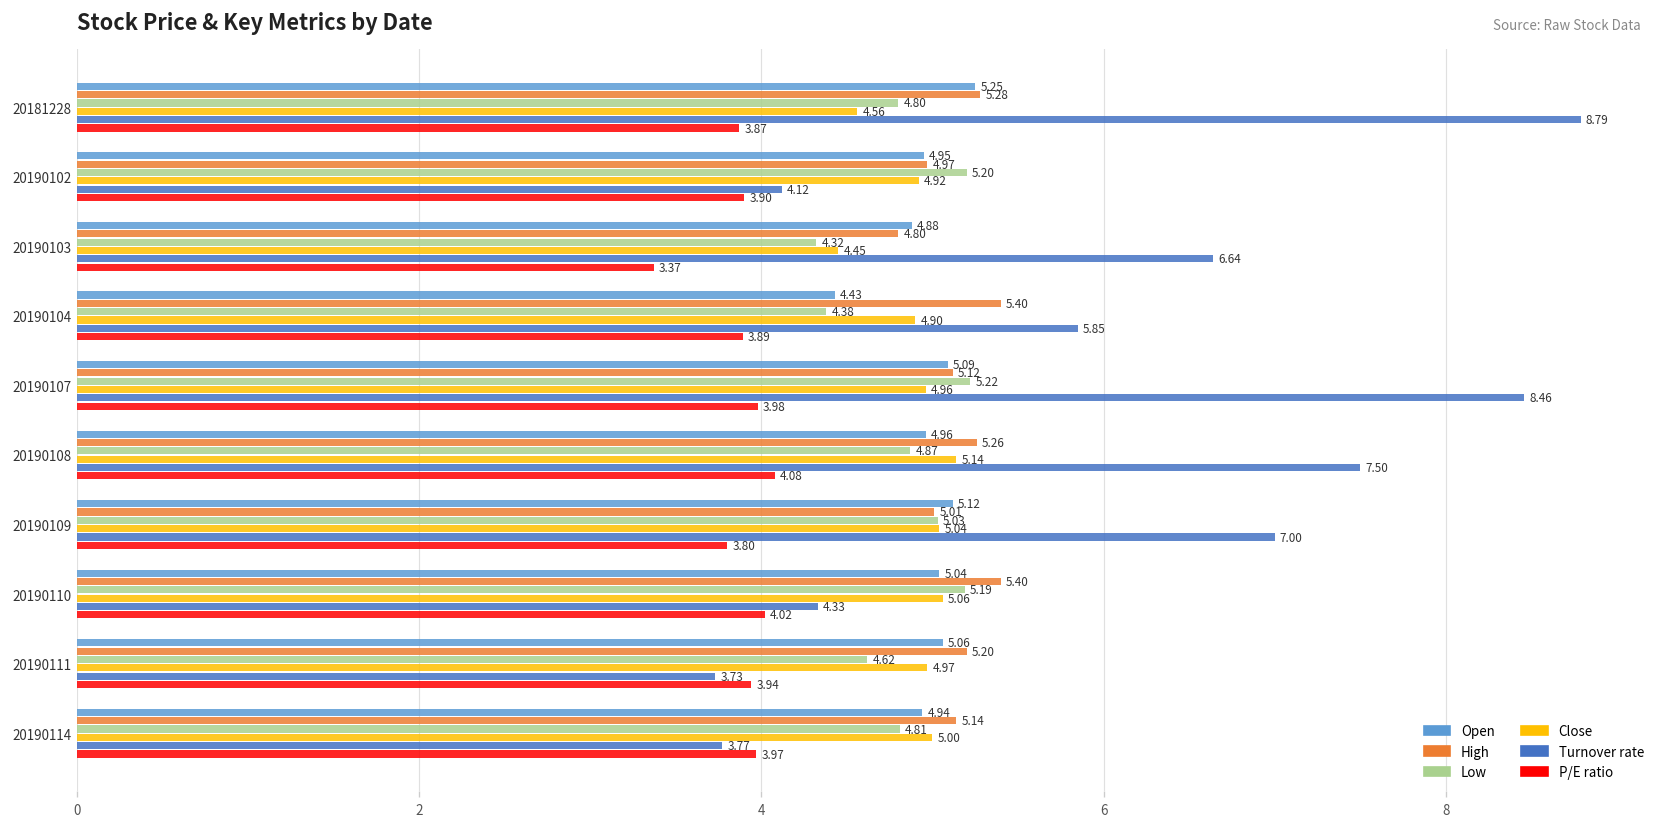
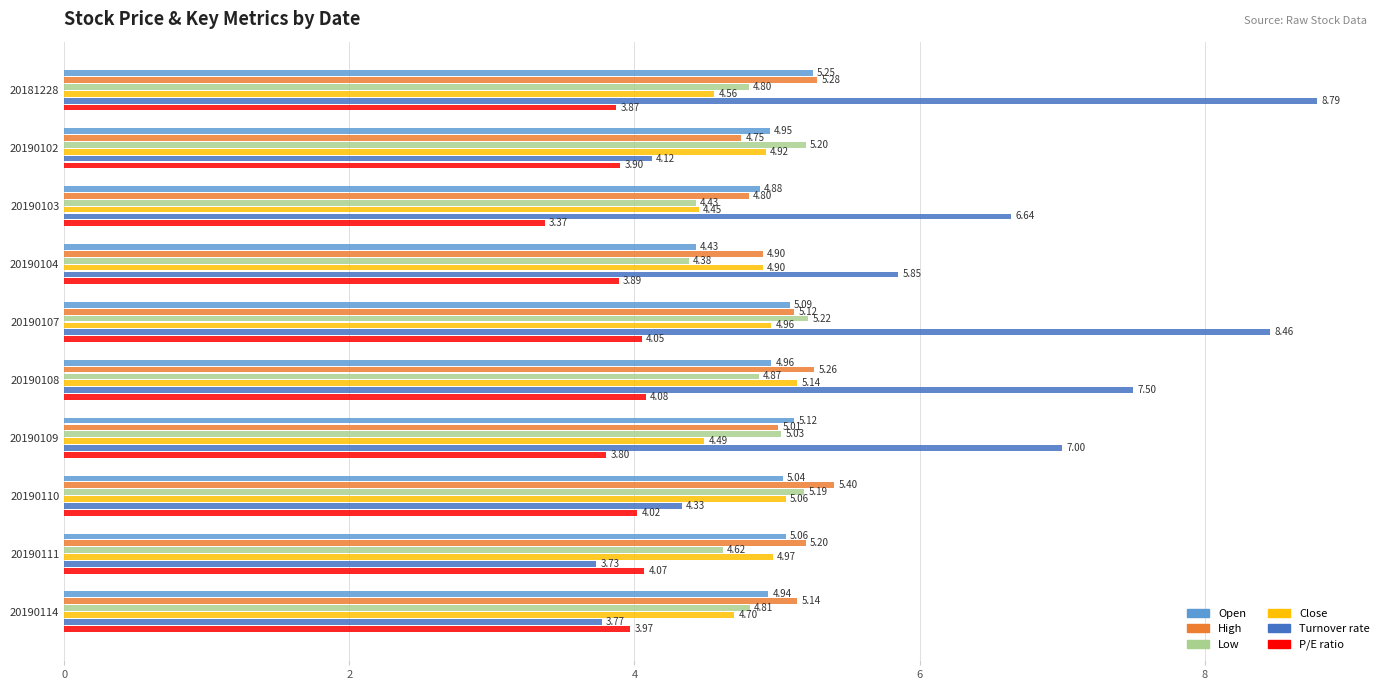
High, 20190102: 4.97 -> 4.75
Low, 20190103: 4.32 -> 4.43
High, 20190104: 5.40 -> 4.90
P/E ratio, 20190107: 3.98 -> 4.05
Close, 20190109: 5.04 -> 4.49
P/E ratio, 20190111: 3.94 -> 4.07
Close, 20190114: 5.00 -> 4.70
